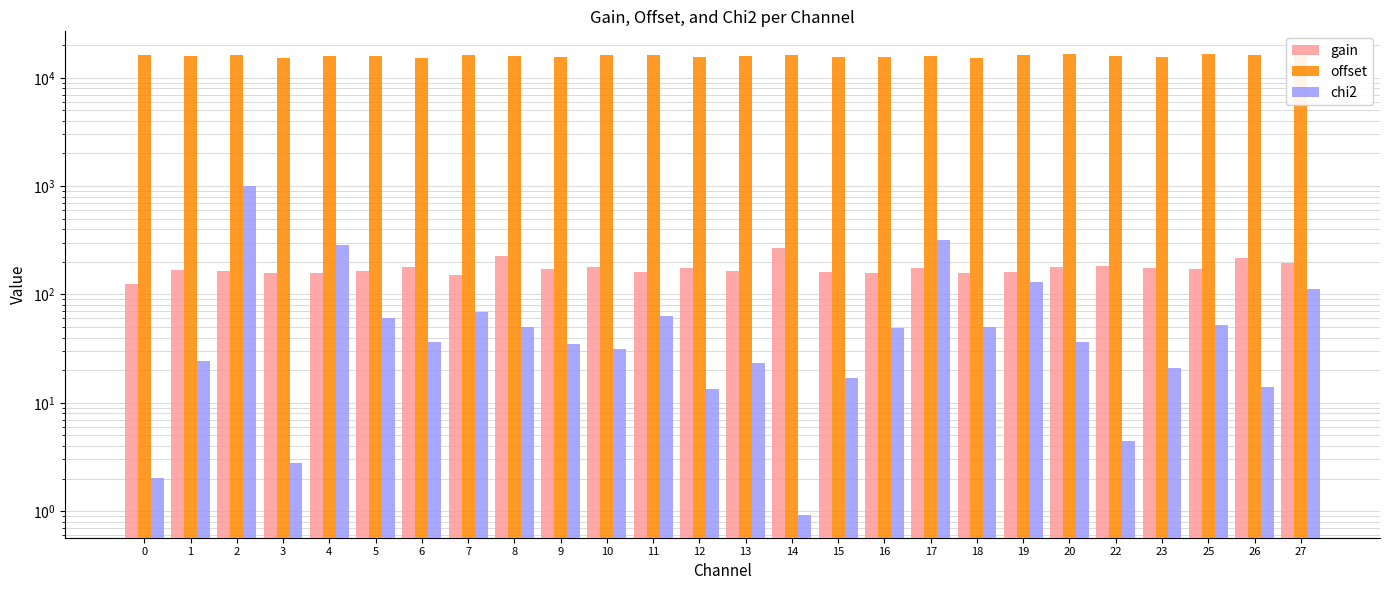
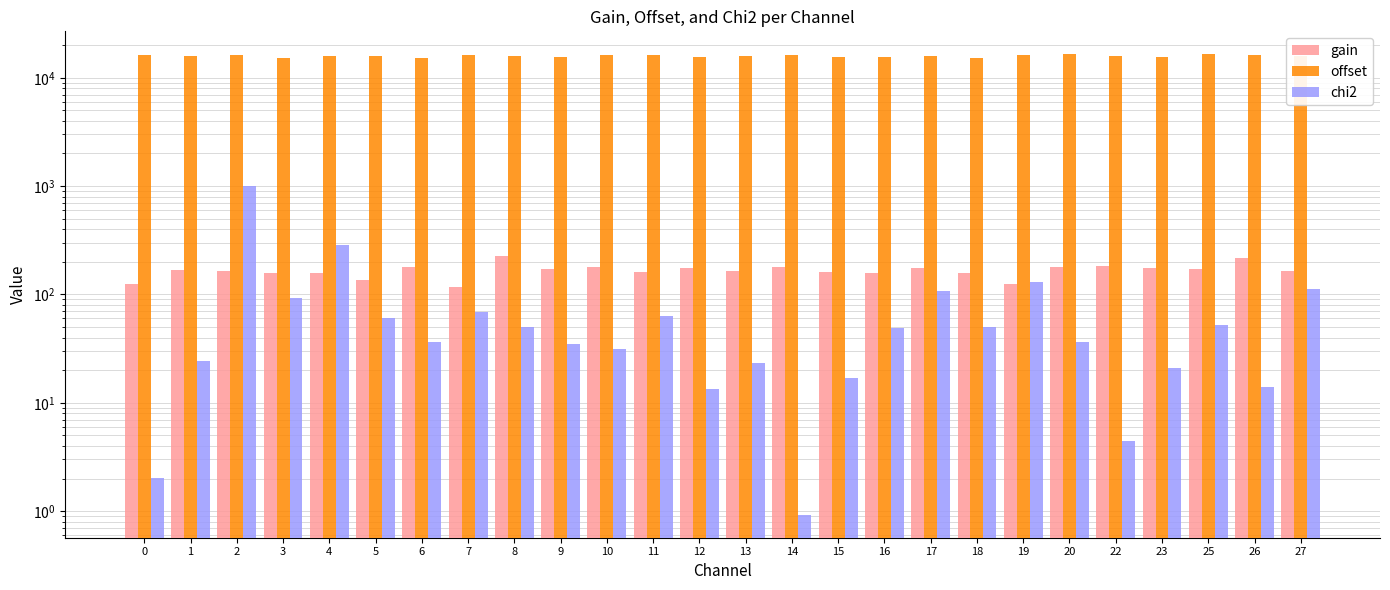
chi2, 3: 2.8 -> 90
gain, 5: 170 -> 140
gain, 7: 150 -> 120
gain, 14: 270 -> 180
chi2, 17: 320 -> 110
gain, 19: 160 -> 120
gain, 27: 200 -> 160
